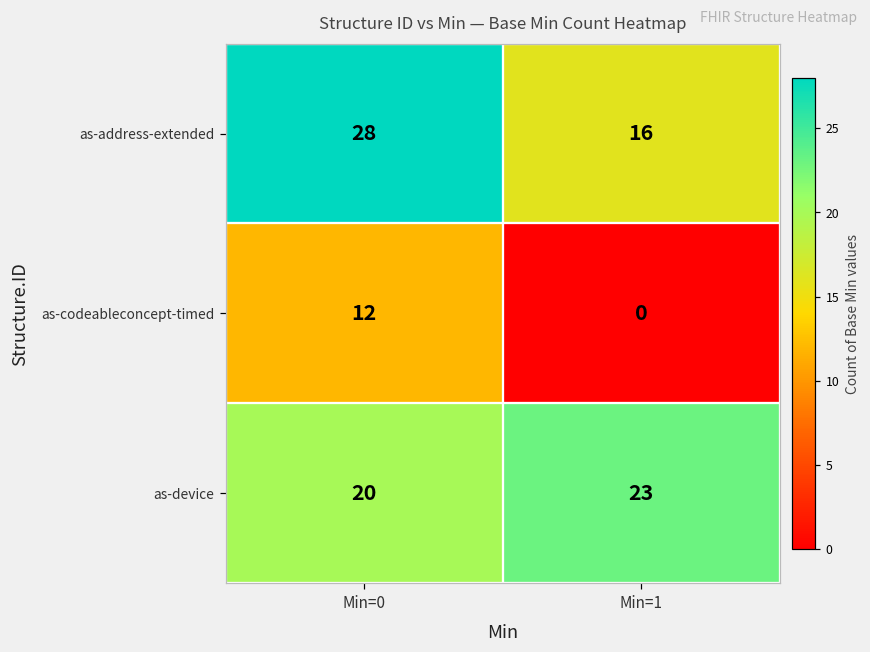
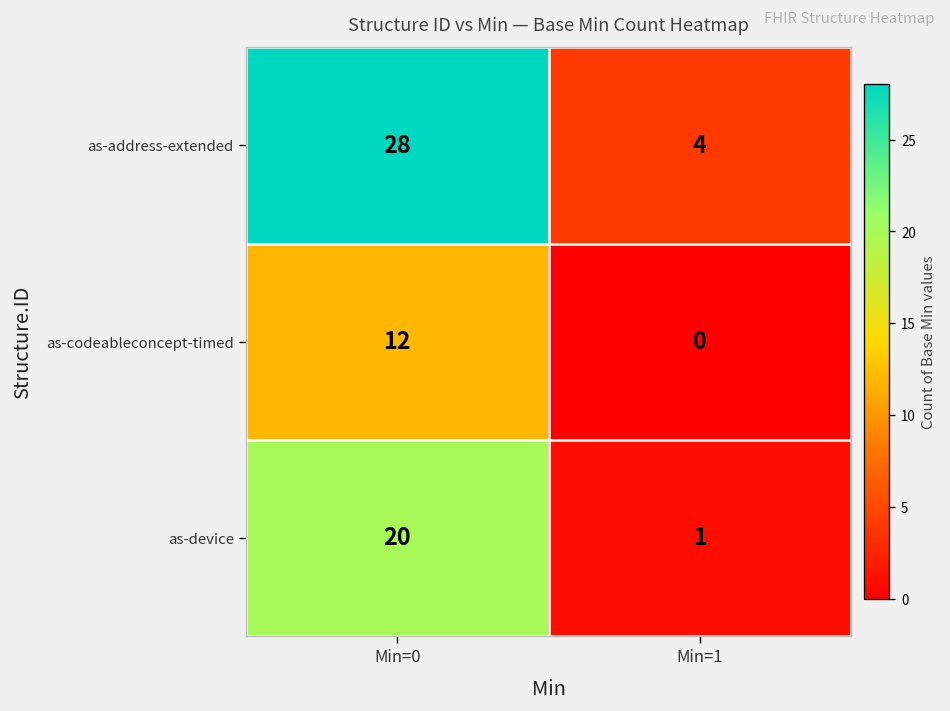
as-address-extended, Min=1: 16 -> 4
as-device, Min=1: 23 -> 1
